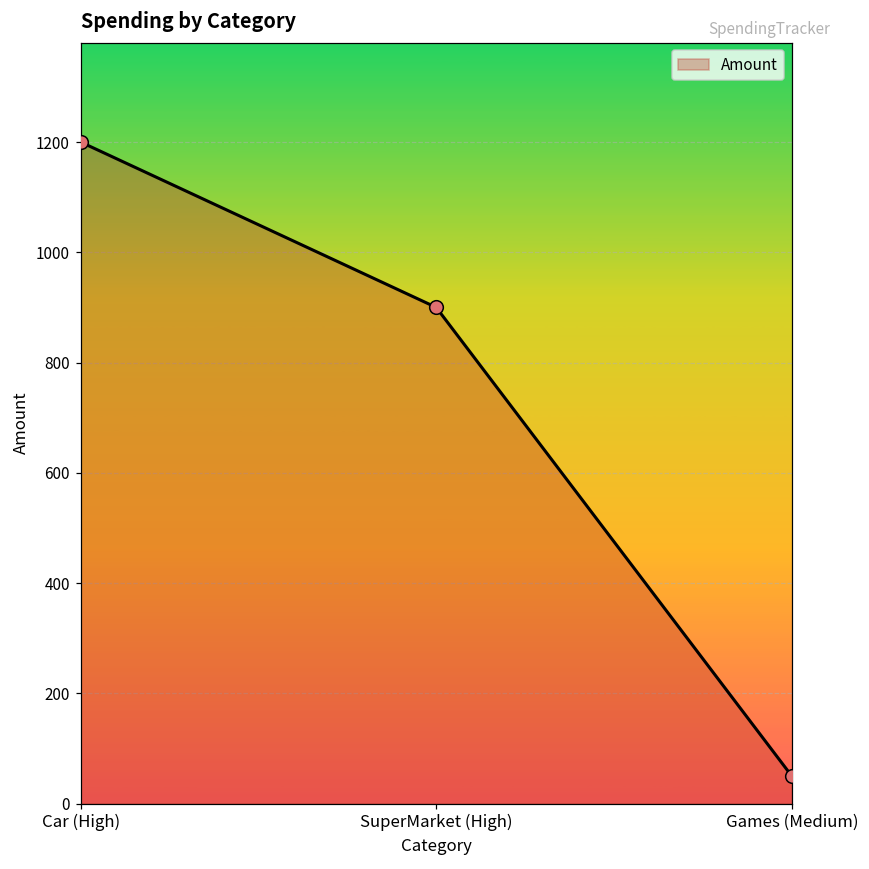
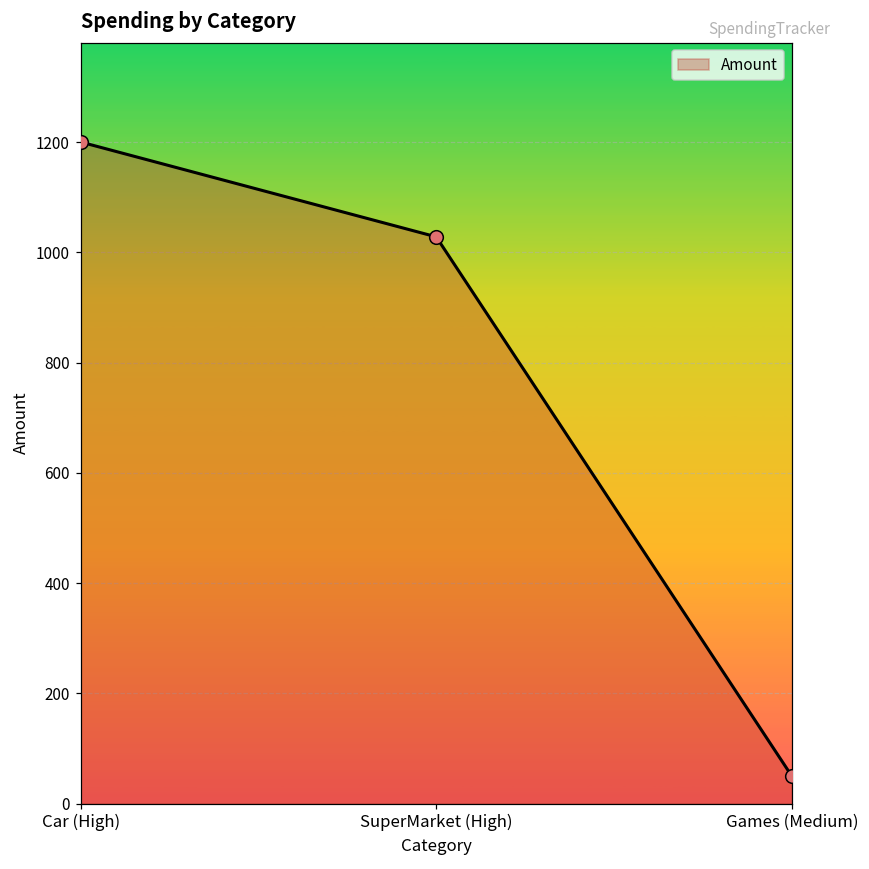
SuperMarket (High): 900 -> 1030
